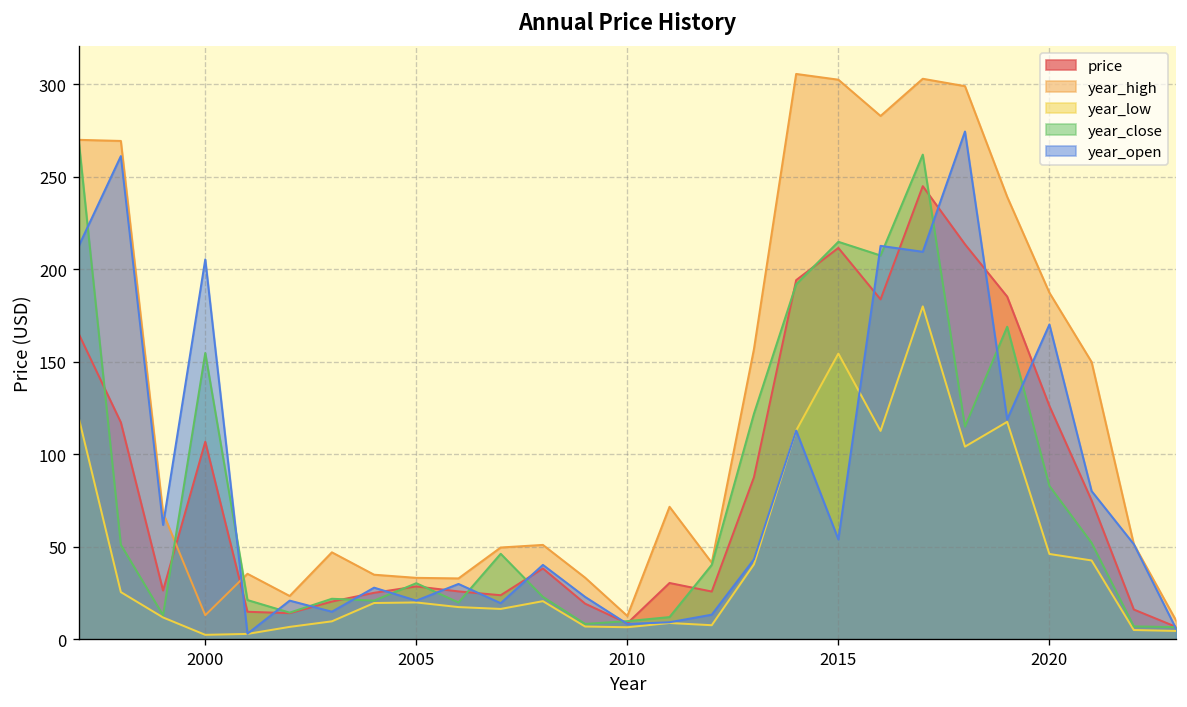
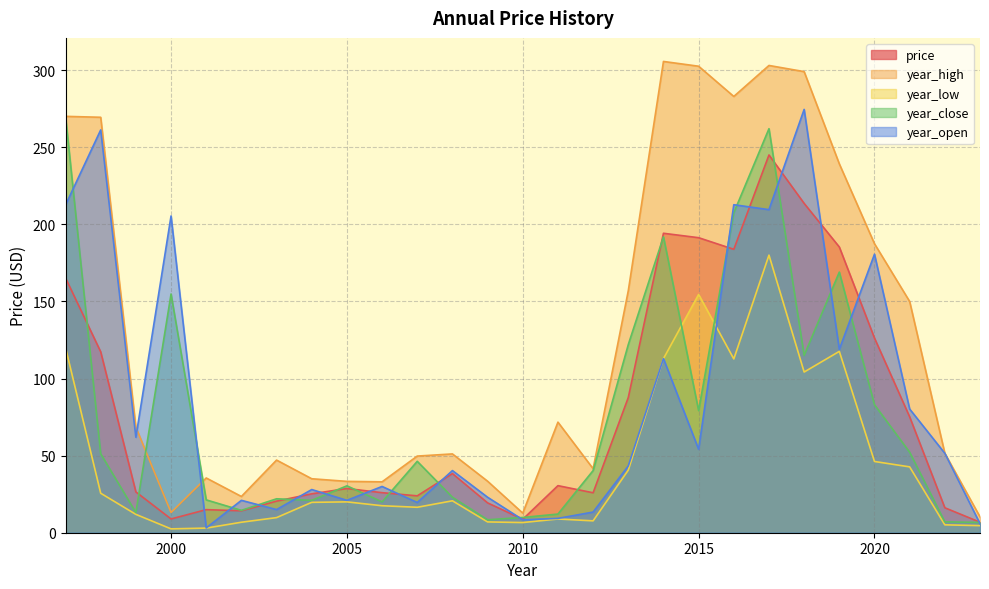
price, 2000: 107 -> 9
price, 2015: 212 -> 191
year_close, 2015: 215 -> 79
year_open, 2020: 170 -> 181
